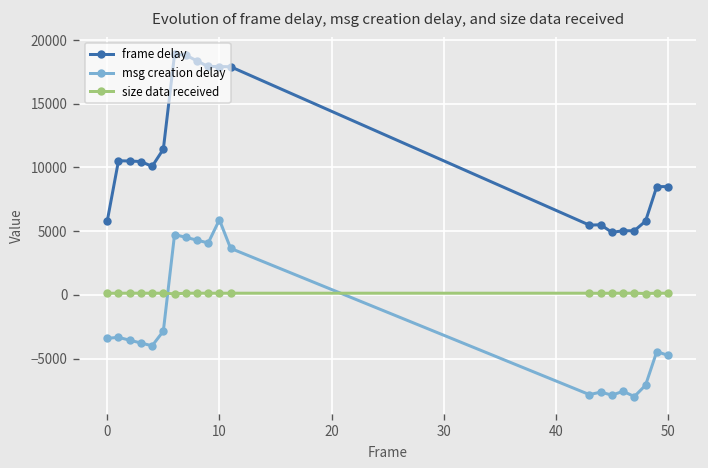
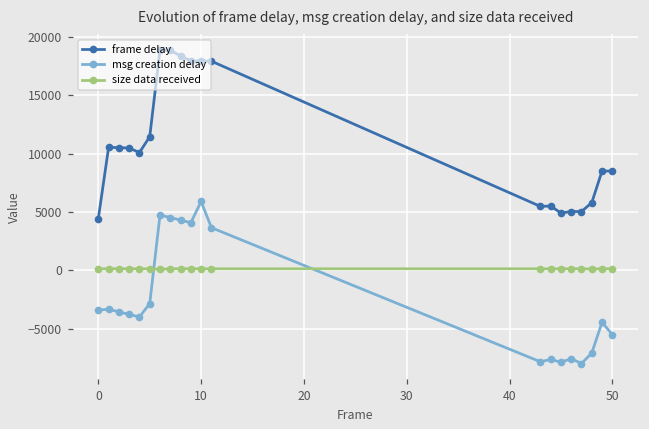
frame delay, 0: 5800 -> 4400
msg creation delay, 50: -4700 -> -5500
